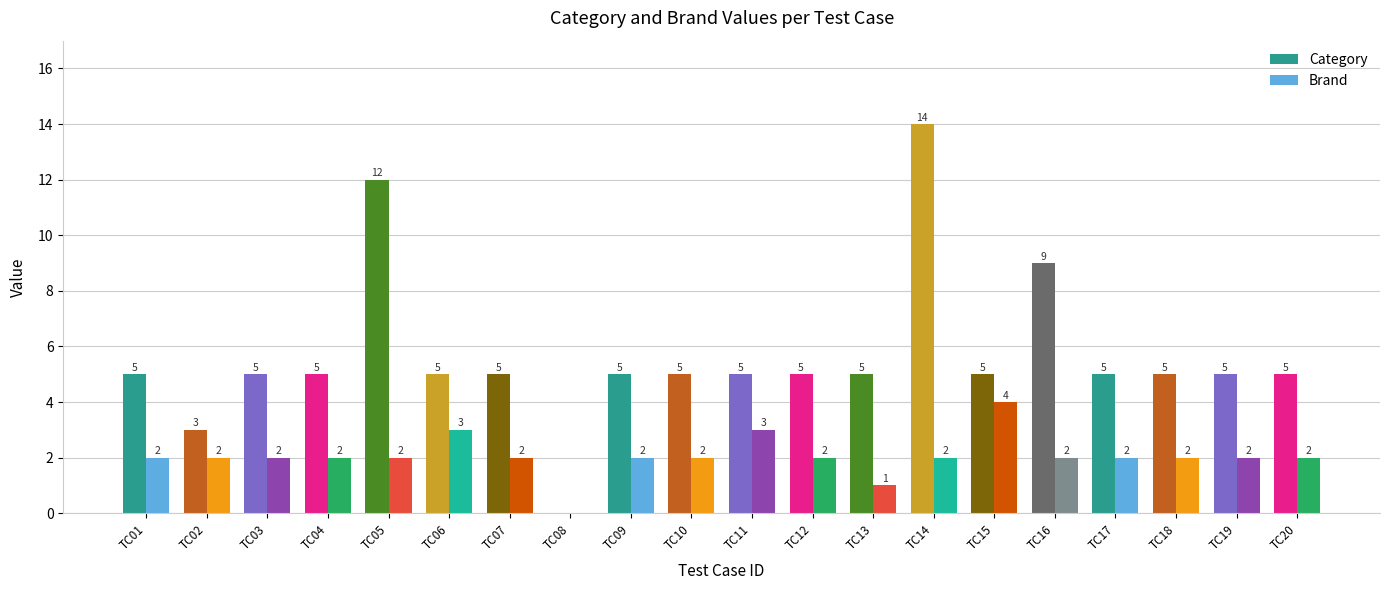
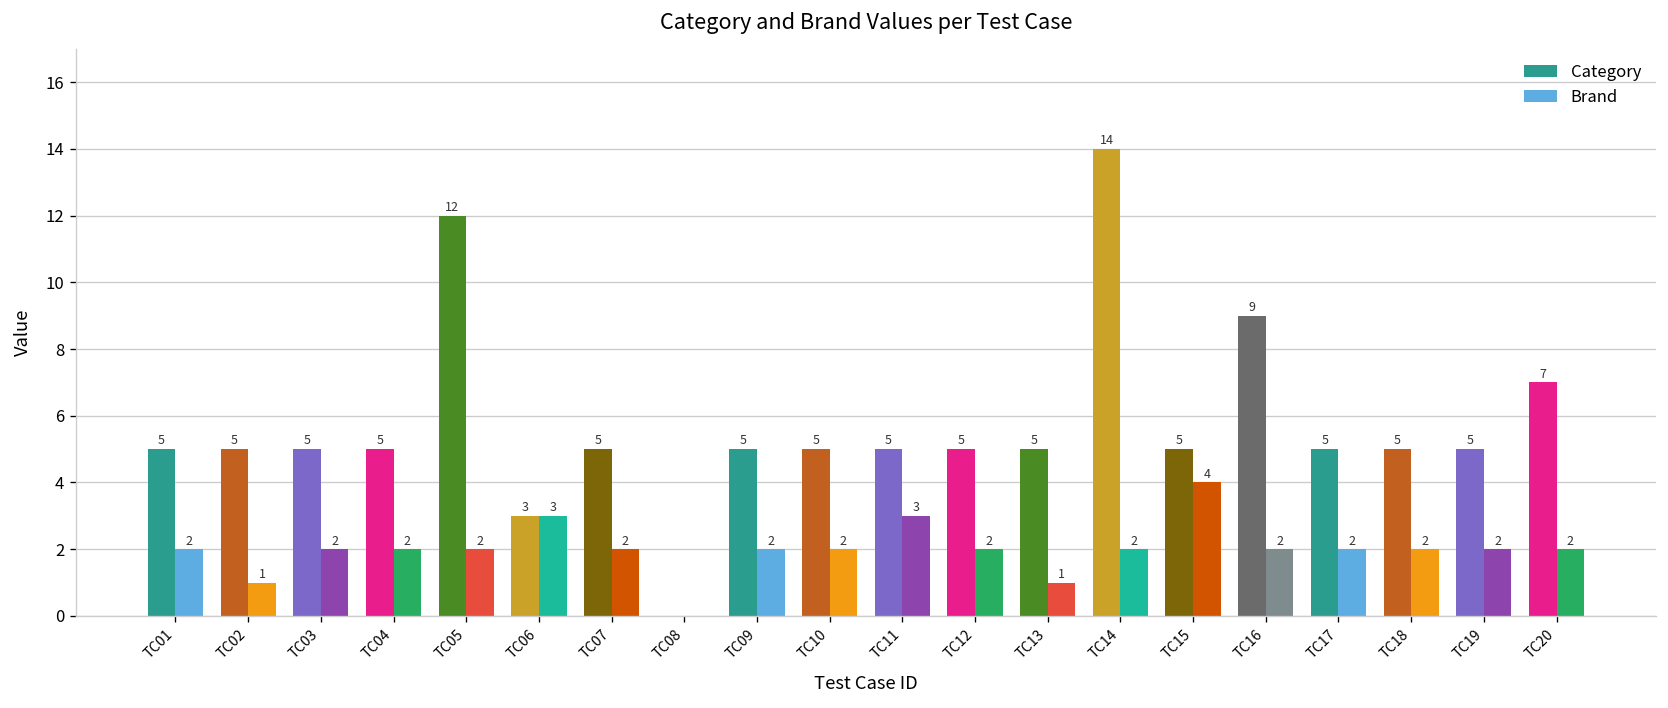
Category, TC02: 3 -> 5
Brand, TC02: 2 -> 1
Category, TC06: 5 -> 3
Category, TC20: 5 -> 7
